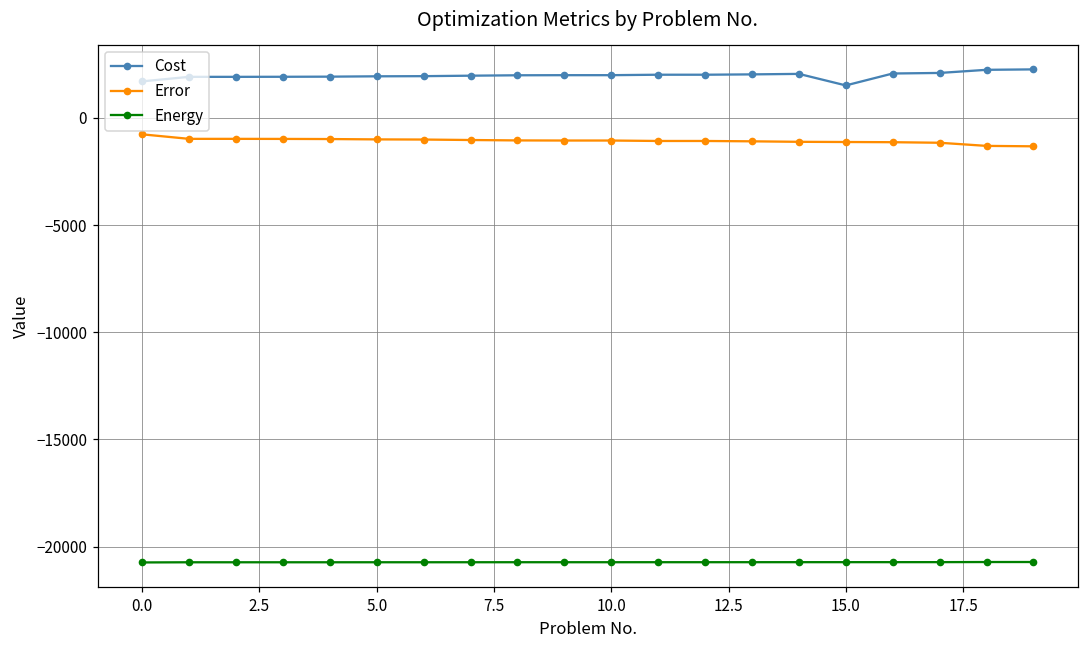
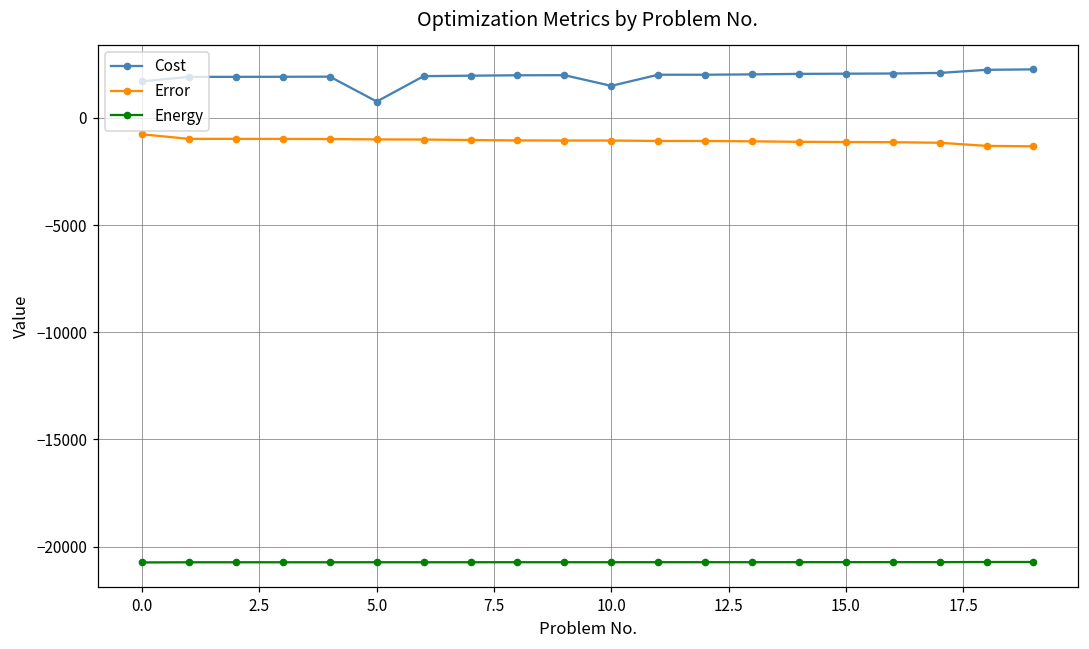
Cost, 5.0: 1900 -> 800
Cost, 10.0: 2000 -> 1500
Cost, 15.0: 1500 -> 2100
